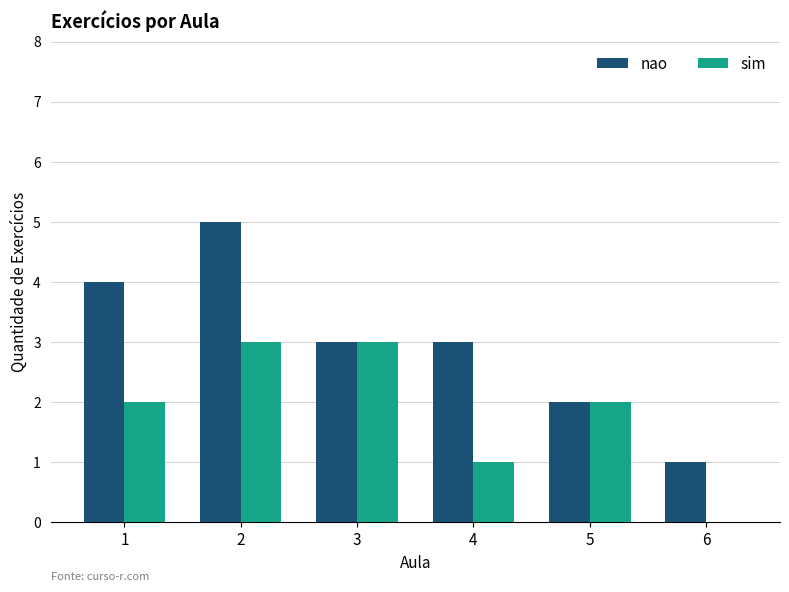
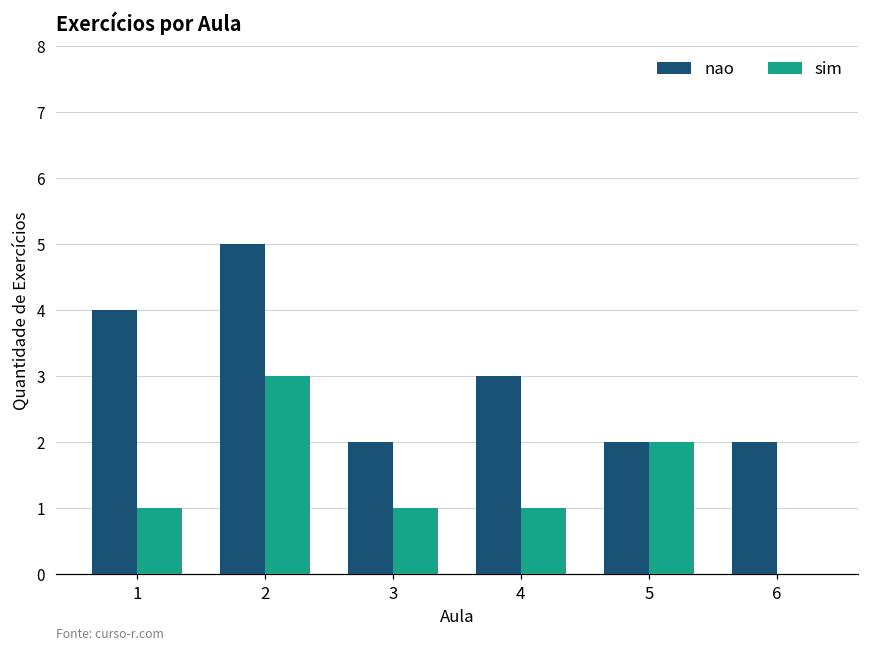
sim, 1: 2 -> 1
nao, 3: 3 -> 2
sim, 3: 3 -> 1
nao, 6: 1 -> 2
